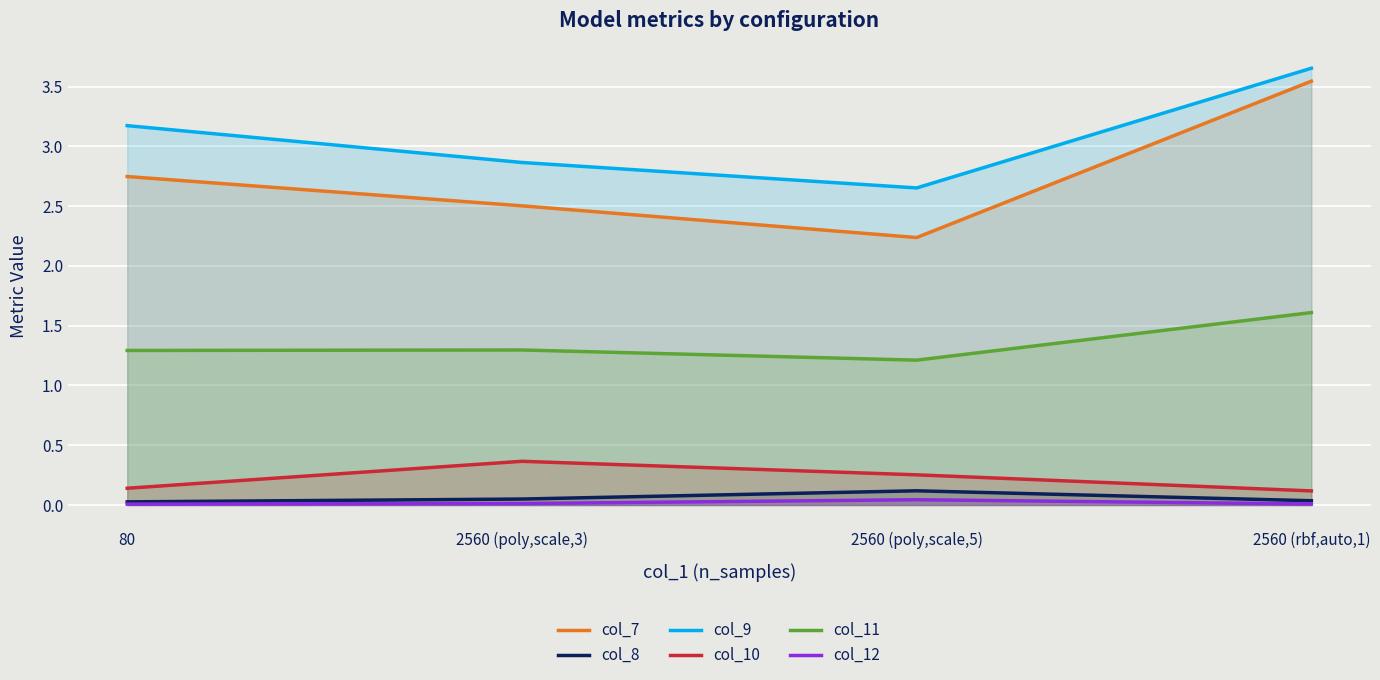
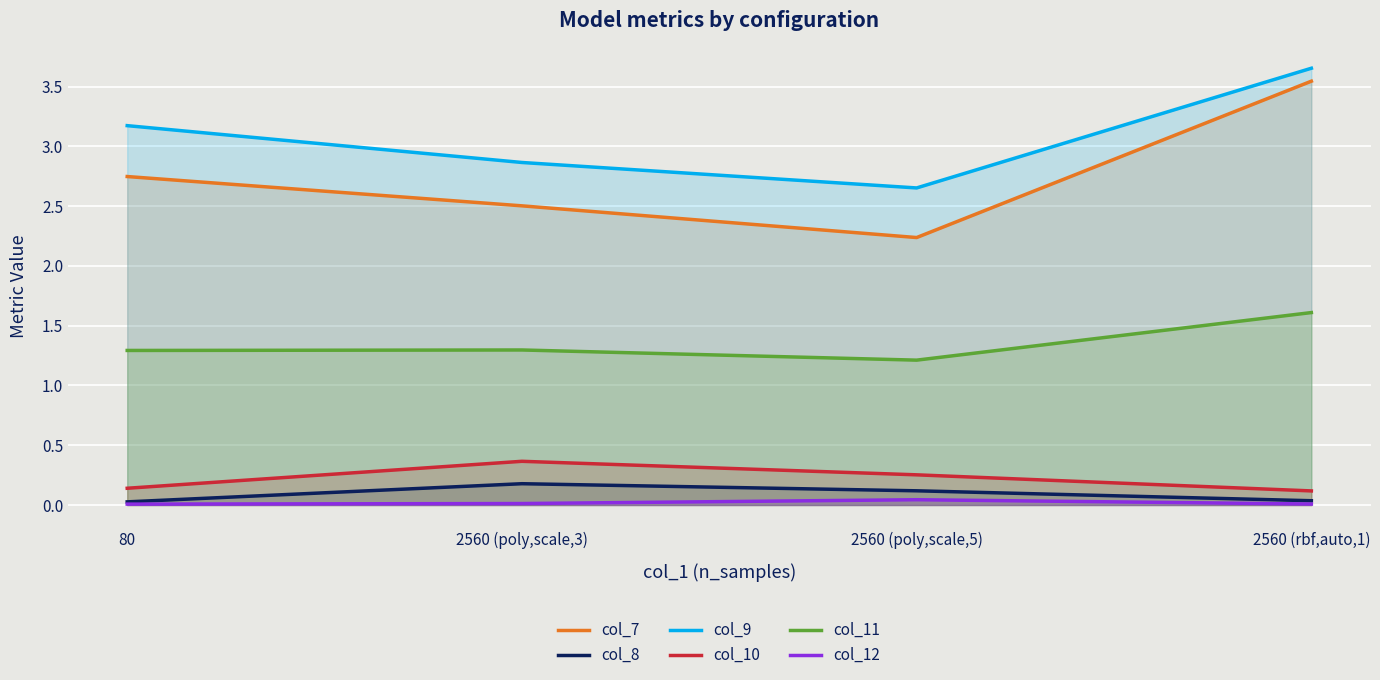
col_8, 2560 (poly,scale,3): 0.05 -> 0.18
